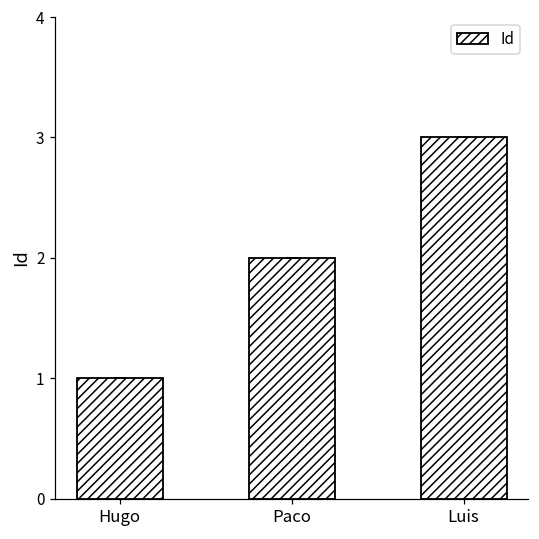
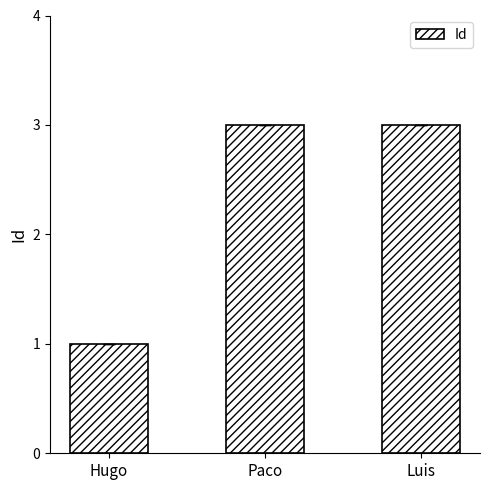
Paco: 2 -> 3
